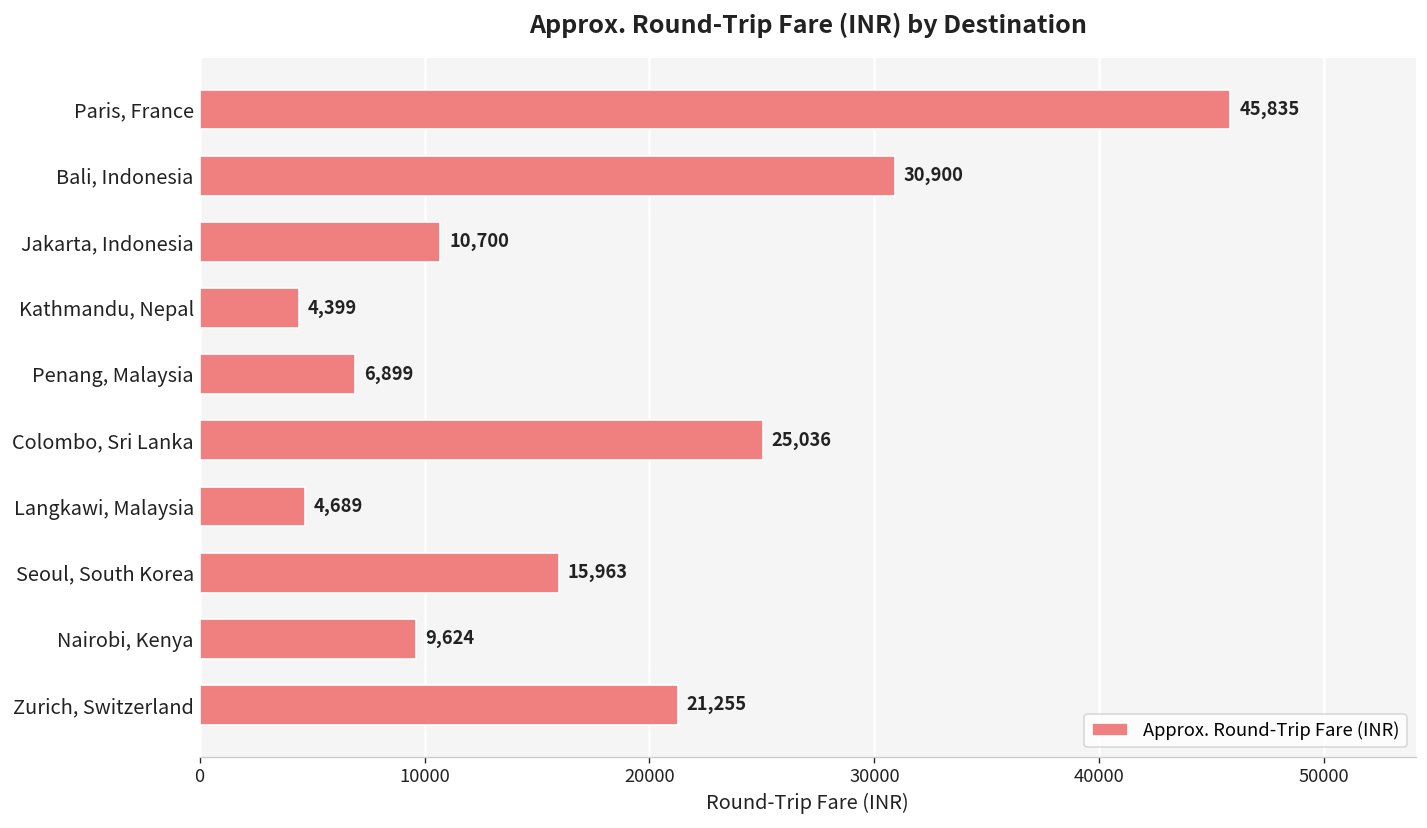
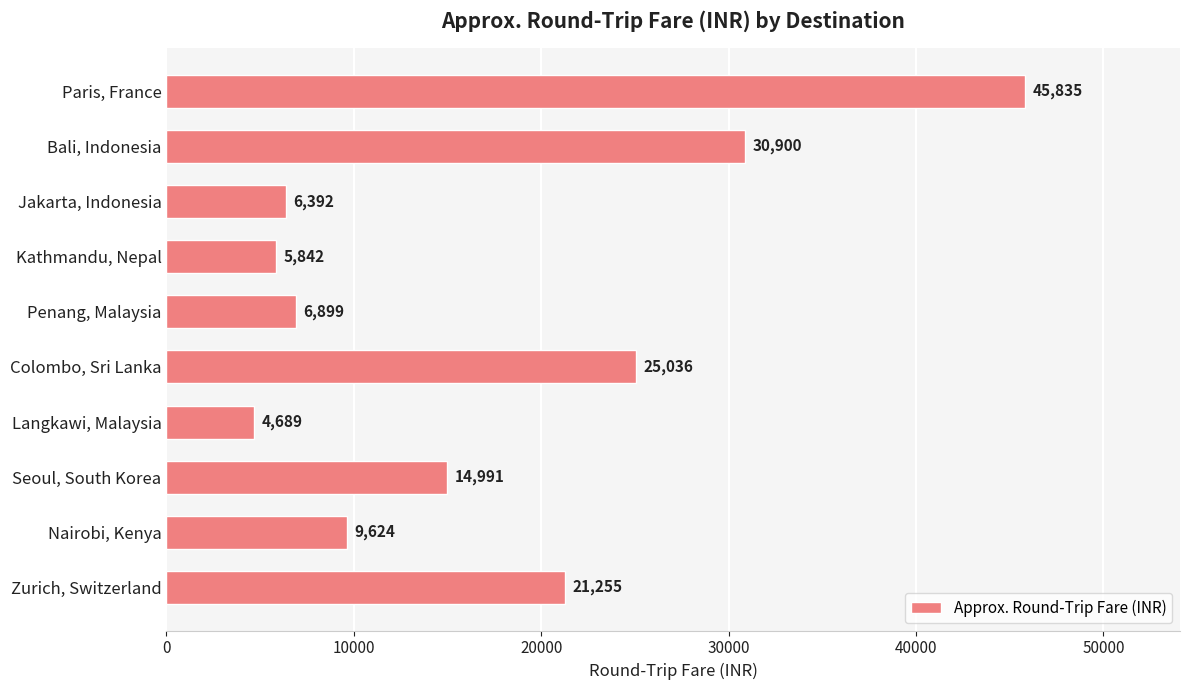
Jakarta, Indonesia: 10,700 -> 6,392
Kathmandu, Nepal: 4,399 -> 5,842
Seoul, South Korea: 15,963 -> 14,991
